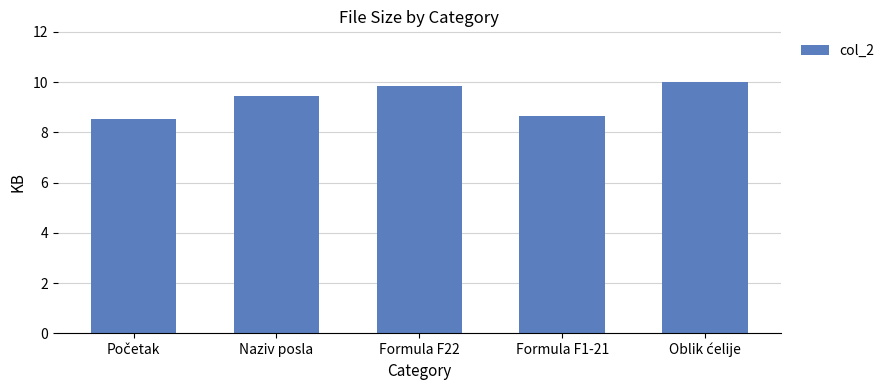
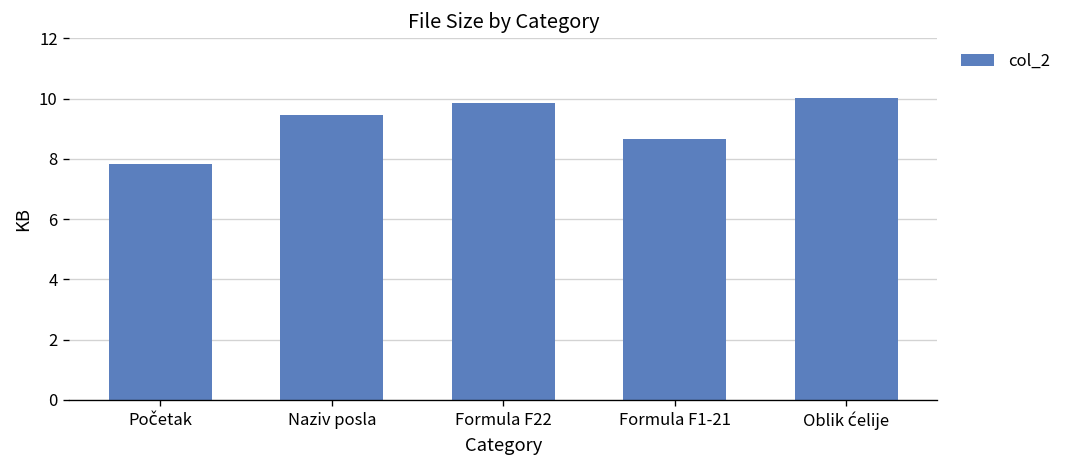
Početak: 8.5 -> 7.8
